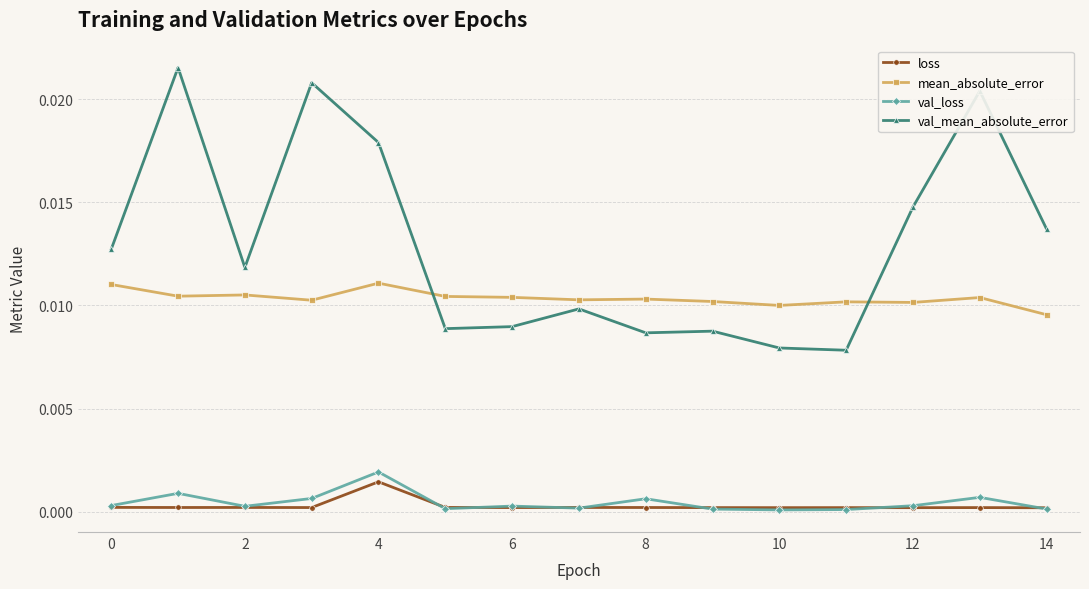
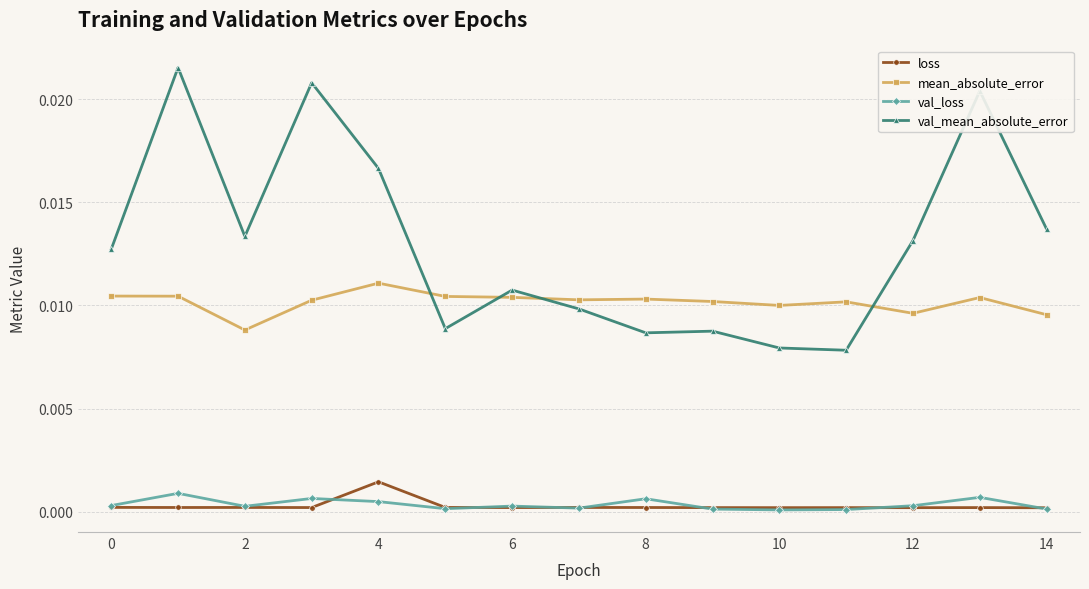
mean_absolute_error, 0: 0.0110 -> 0.0105
mean_absolute_error, 2: 0.0105 -> 0.0088
val_mean_absolute_error, 2: 0.0118 -> 0.0133
val_loss, 4: 0.0019 -> 0.0005
val_mean_absolute_error, 4: 0.0179 -> 0.0166
val_mean_absolute_error, 6: 0.0090 -> 0.0107
mean_absolute_error, 12: 0.0101 -> 0.0096
val_mean_absolute_error, 12: 0.0148 -> 0.0132
